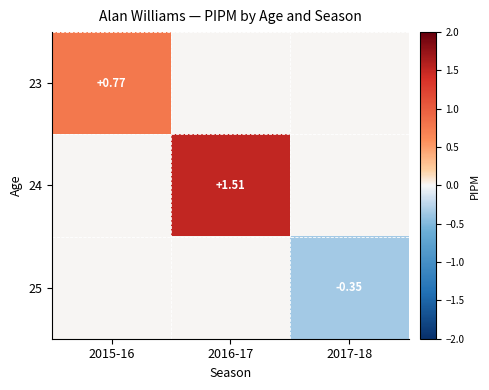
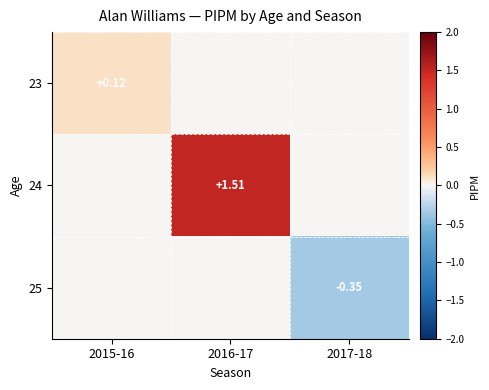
23, 2015-16: +0.77 -> +0.12
